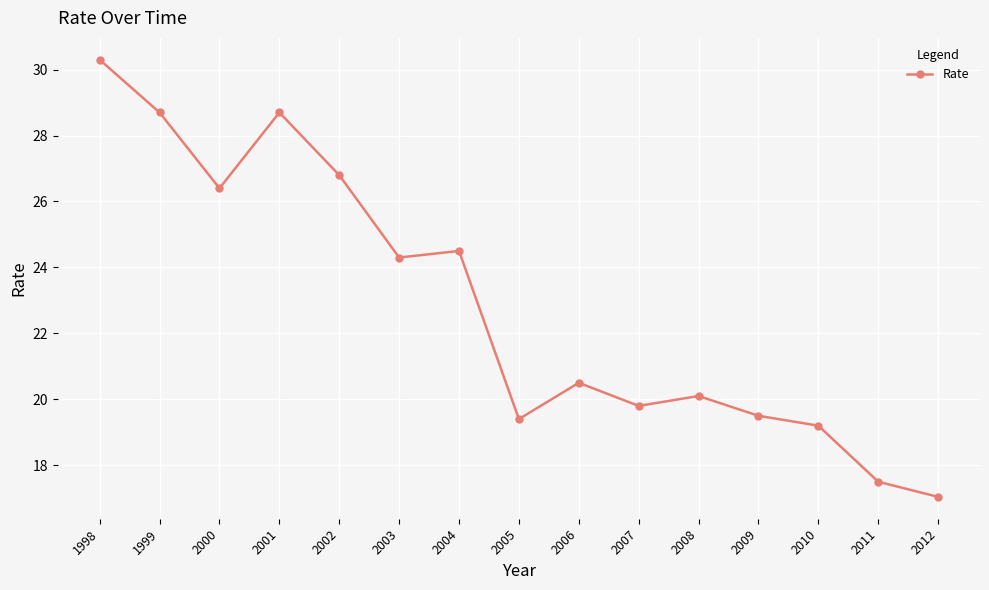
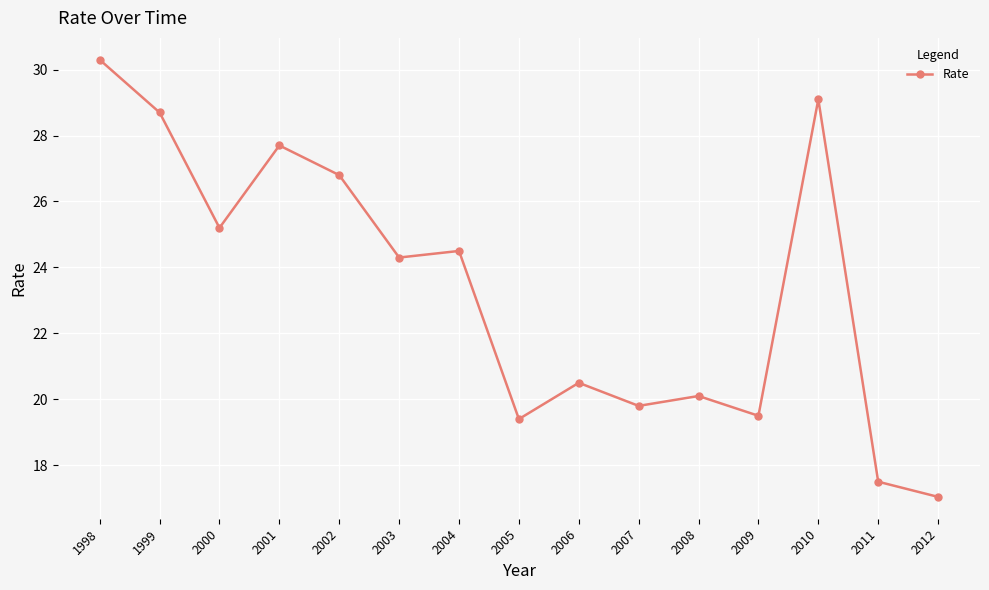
2000: 26.4 -> 25.2
2001: 28.7 -> 27.7
2010: 19.2 -> 29.1
